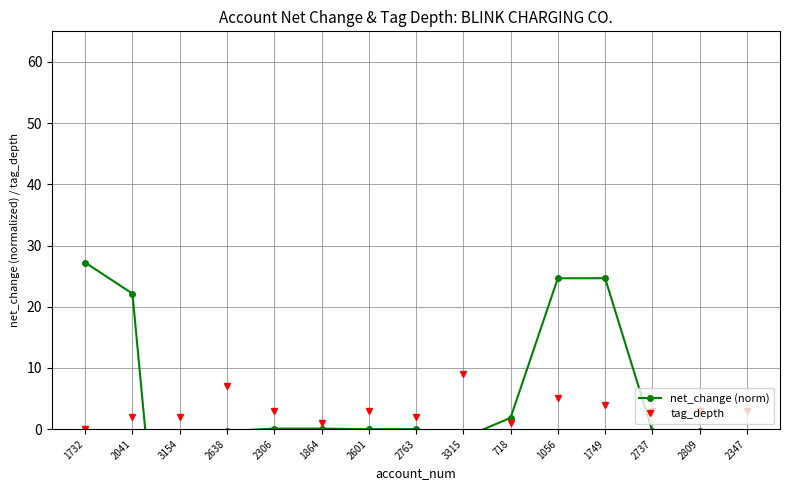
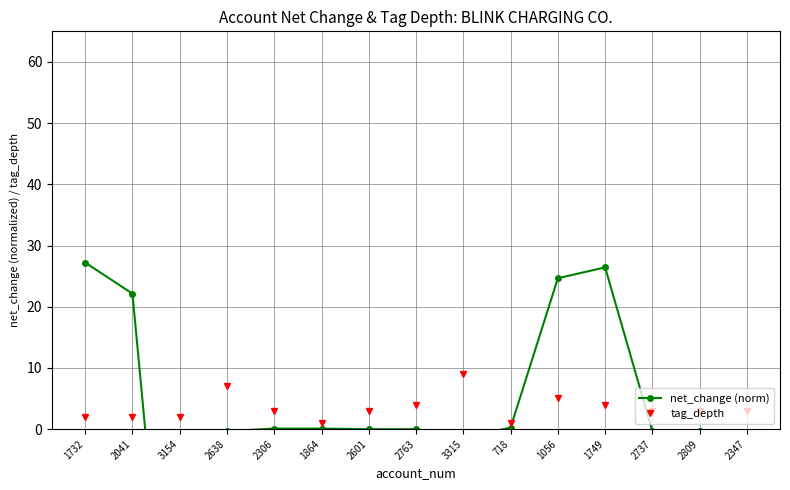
tag_depth, 1732: 0 -> 2
tag_depth, 2763: 2 -> 4
net_change (norm), 718: 2 -> 0
net_change (norm), 1749: 25 -> 26
